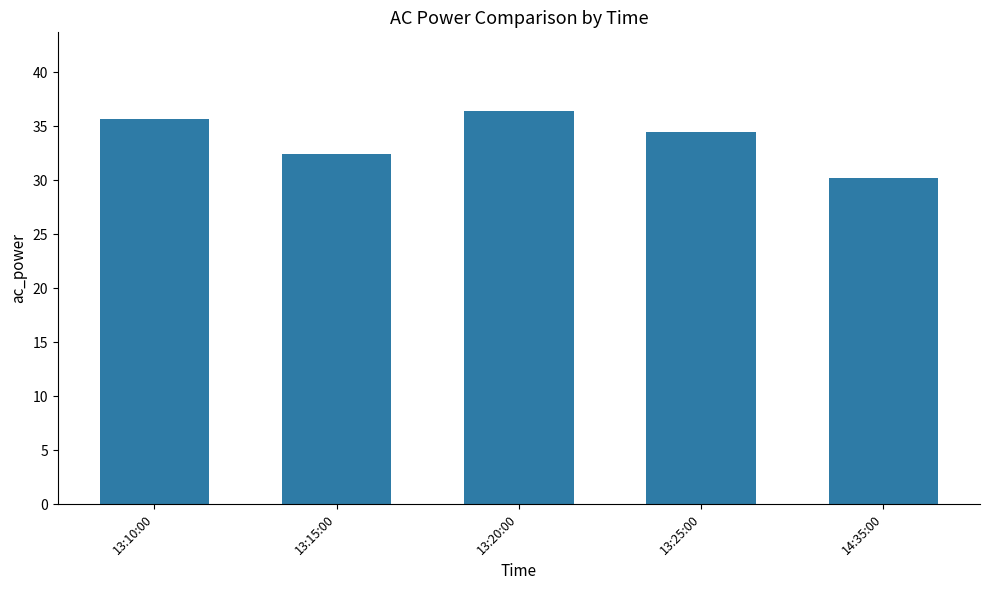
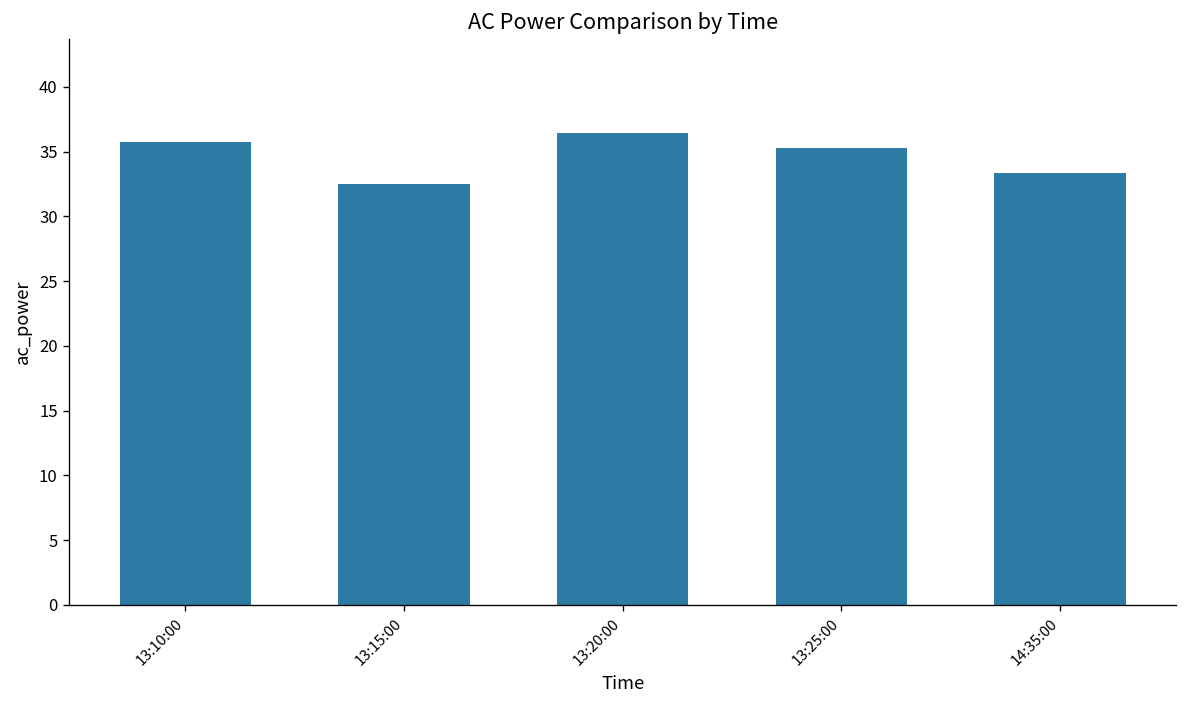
13:25:00: 34.5 -> 35.3
14:35:00: 30.3 -> 33.4
